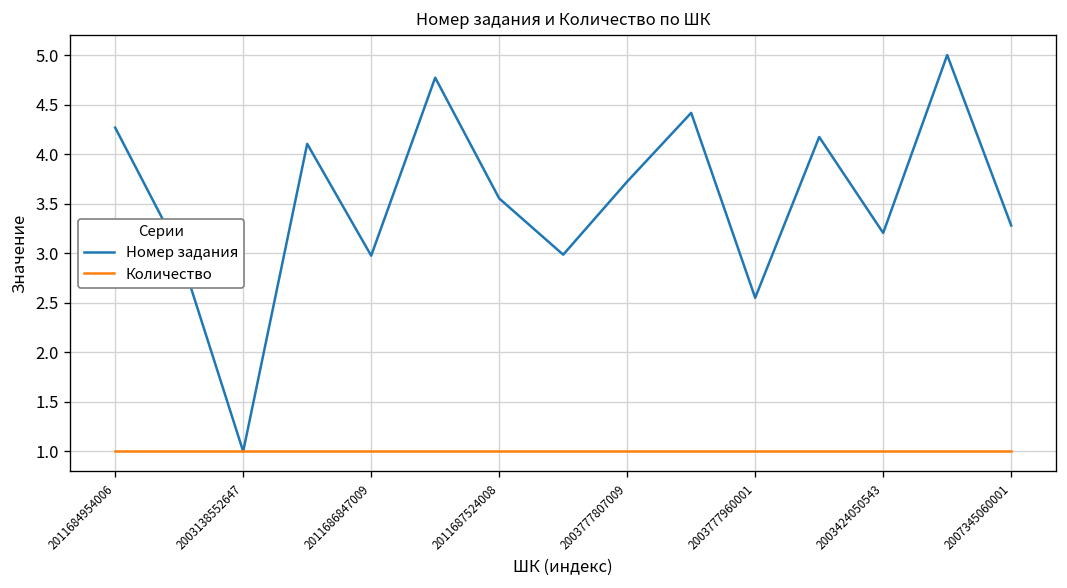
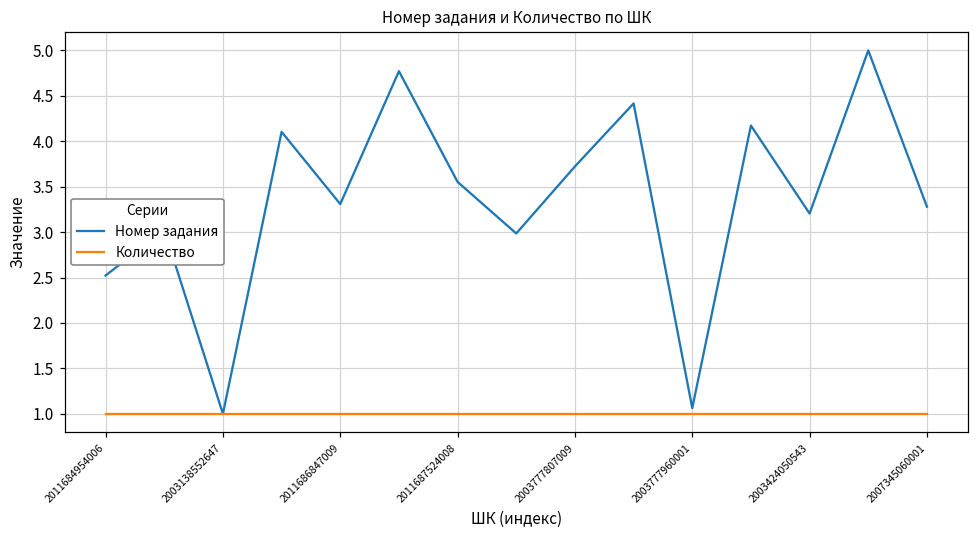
Номер задания, 2011684954006: 4.3 -> 2.5
Номер задания, 2011686847009: 3.0 -> 3.3
Номер задания, 2003777960001: 2.5 -> 1.1
